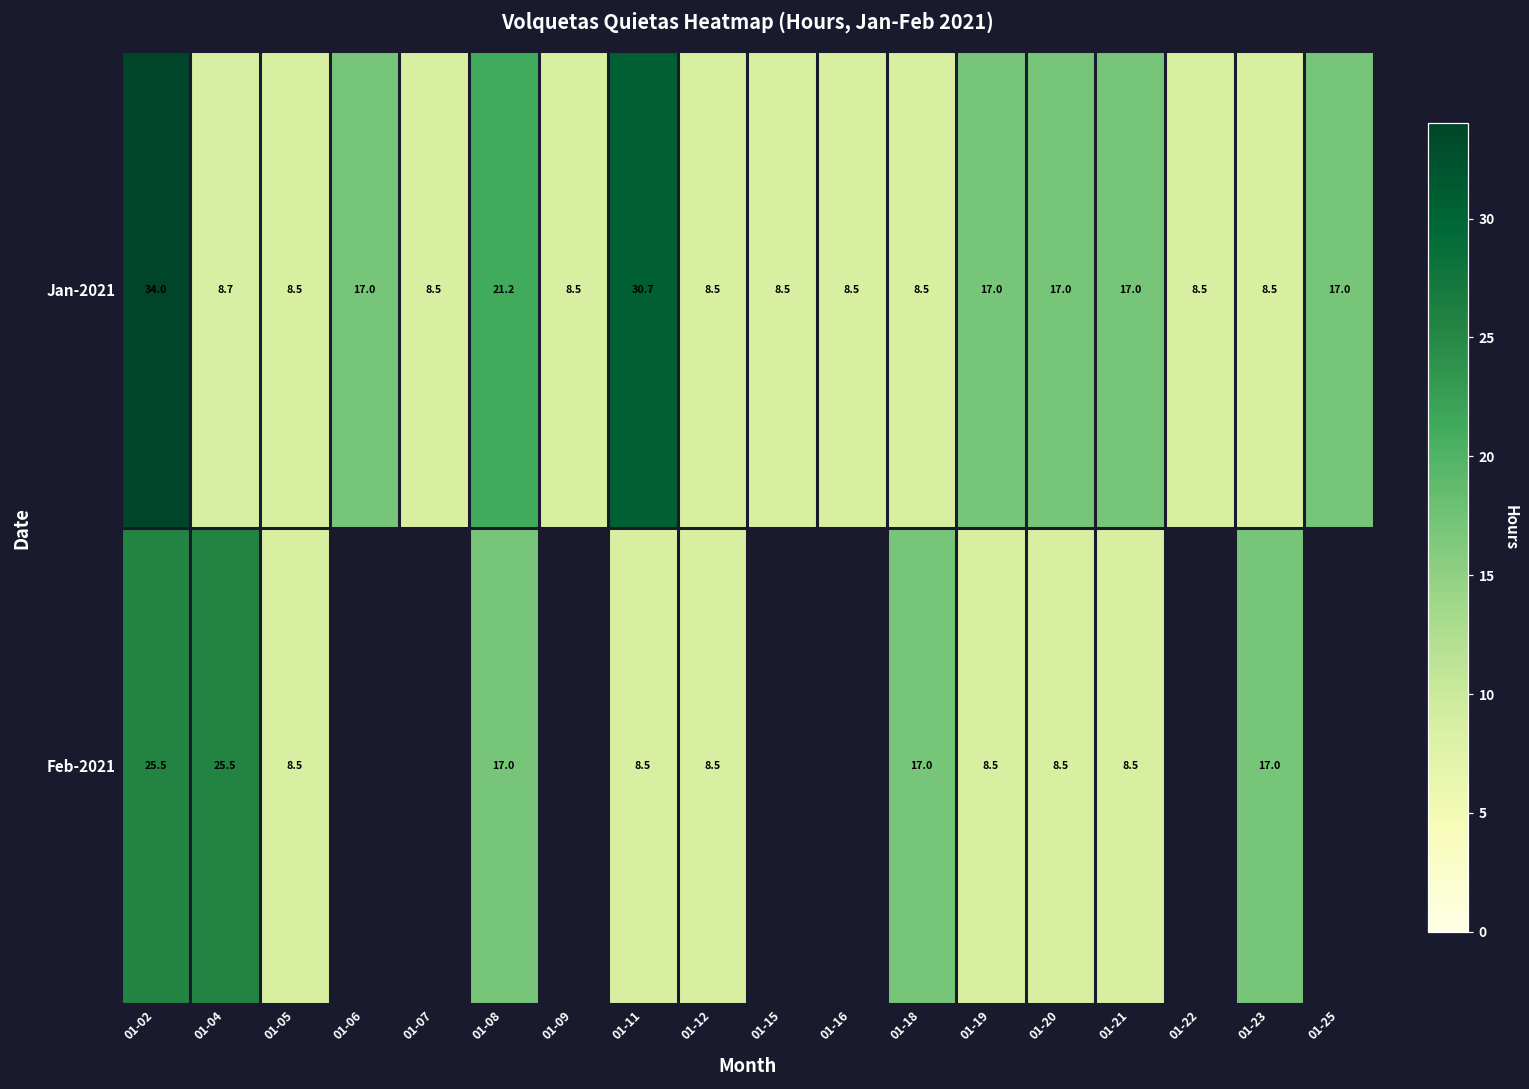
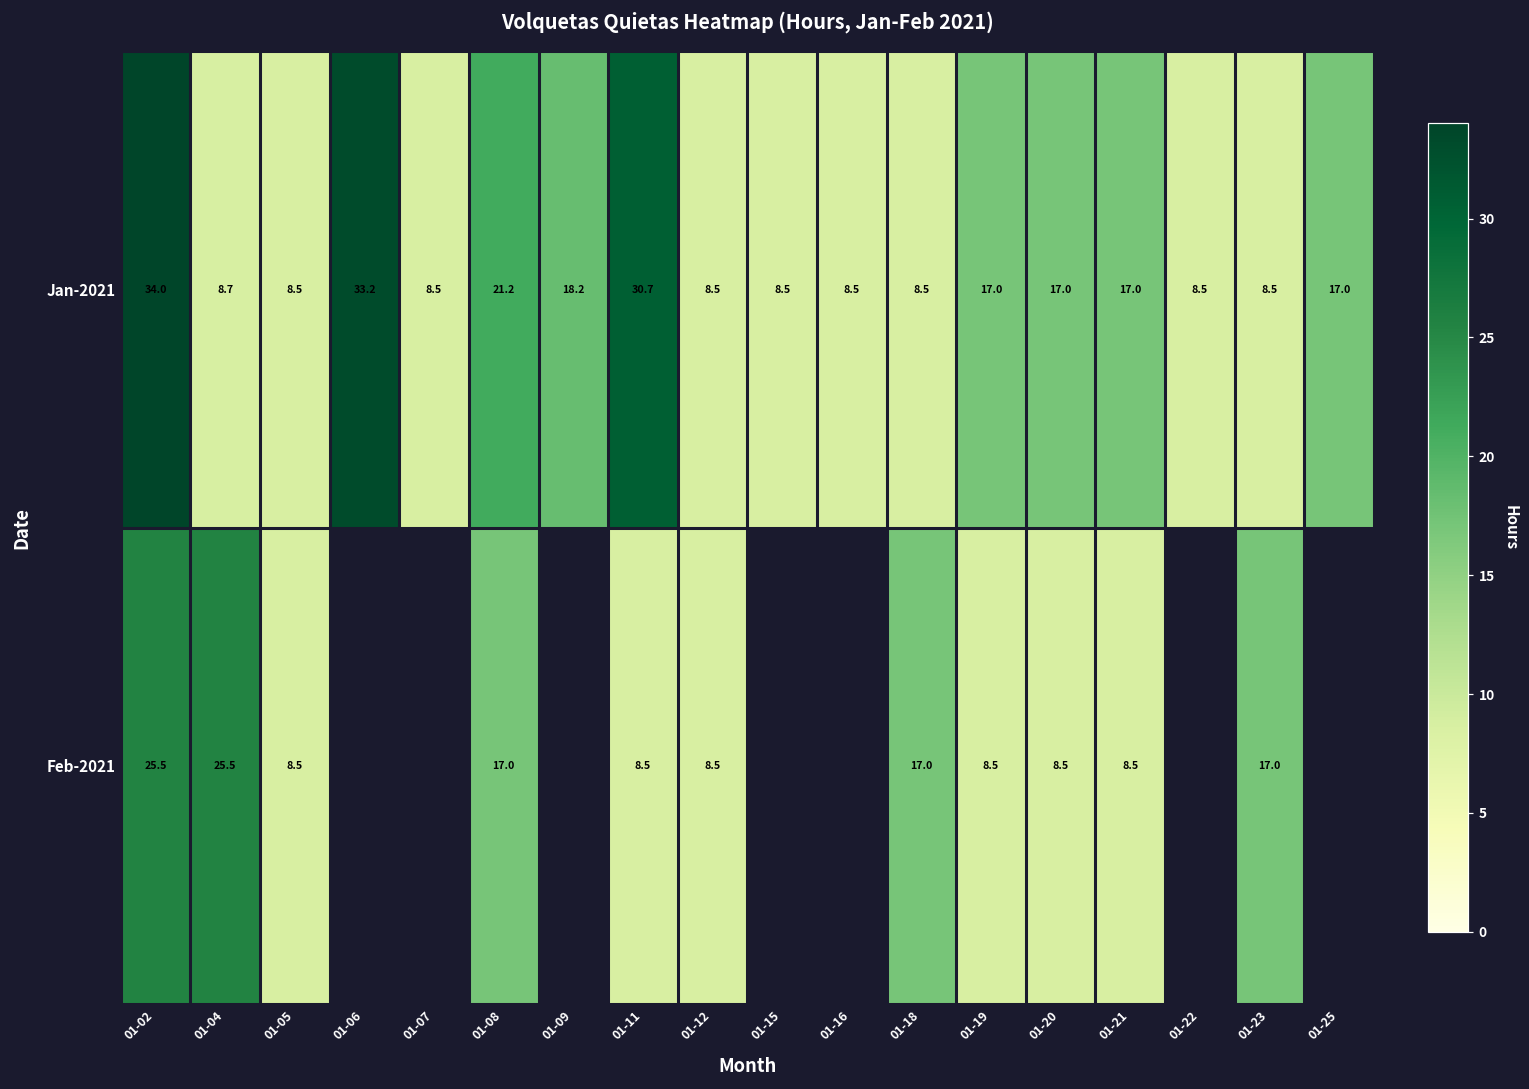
Jan-2021, 01-06: 17.0 -> 33.2
Jan-2021, 01-09: 8.5 -> 18.2
